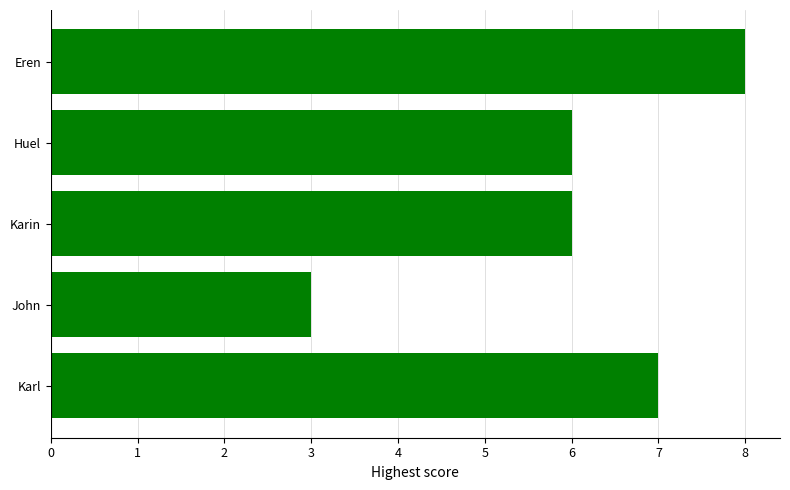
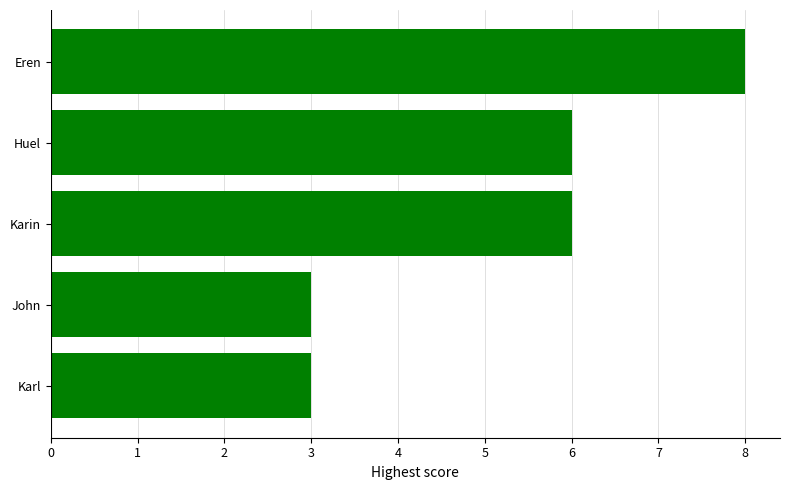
Karl: 7 -> 3
